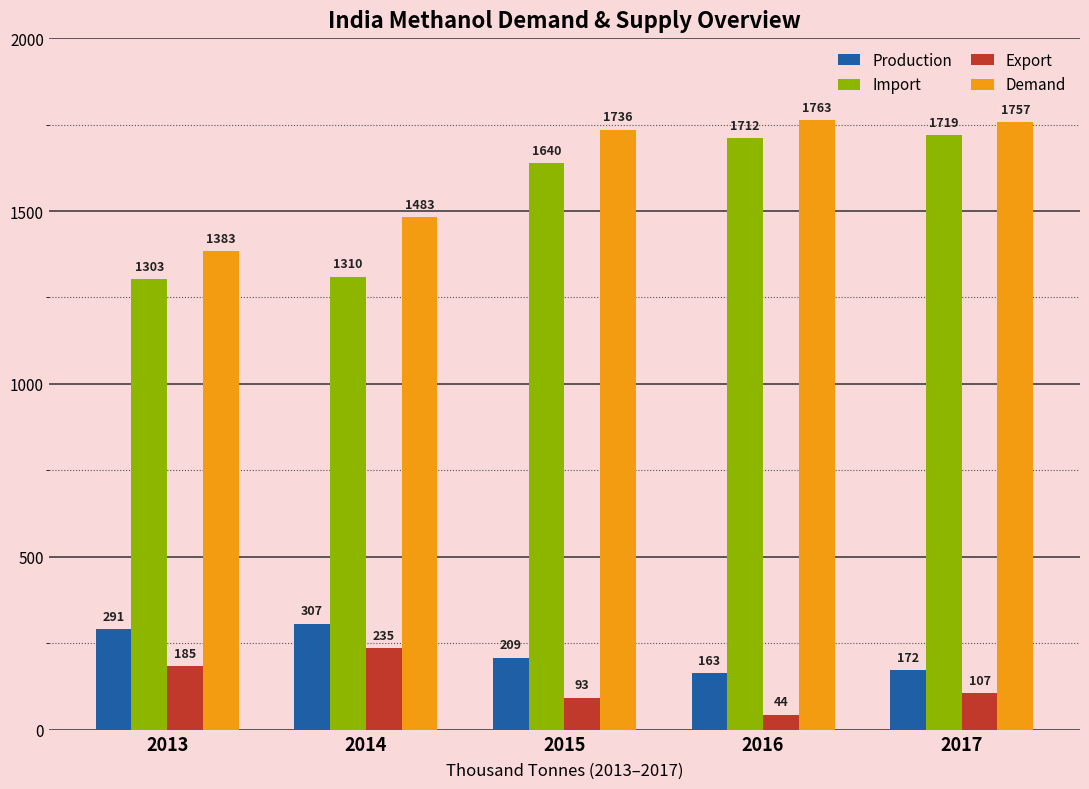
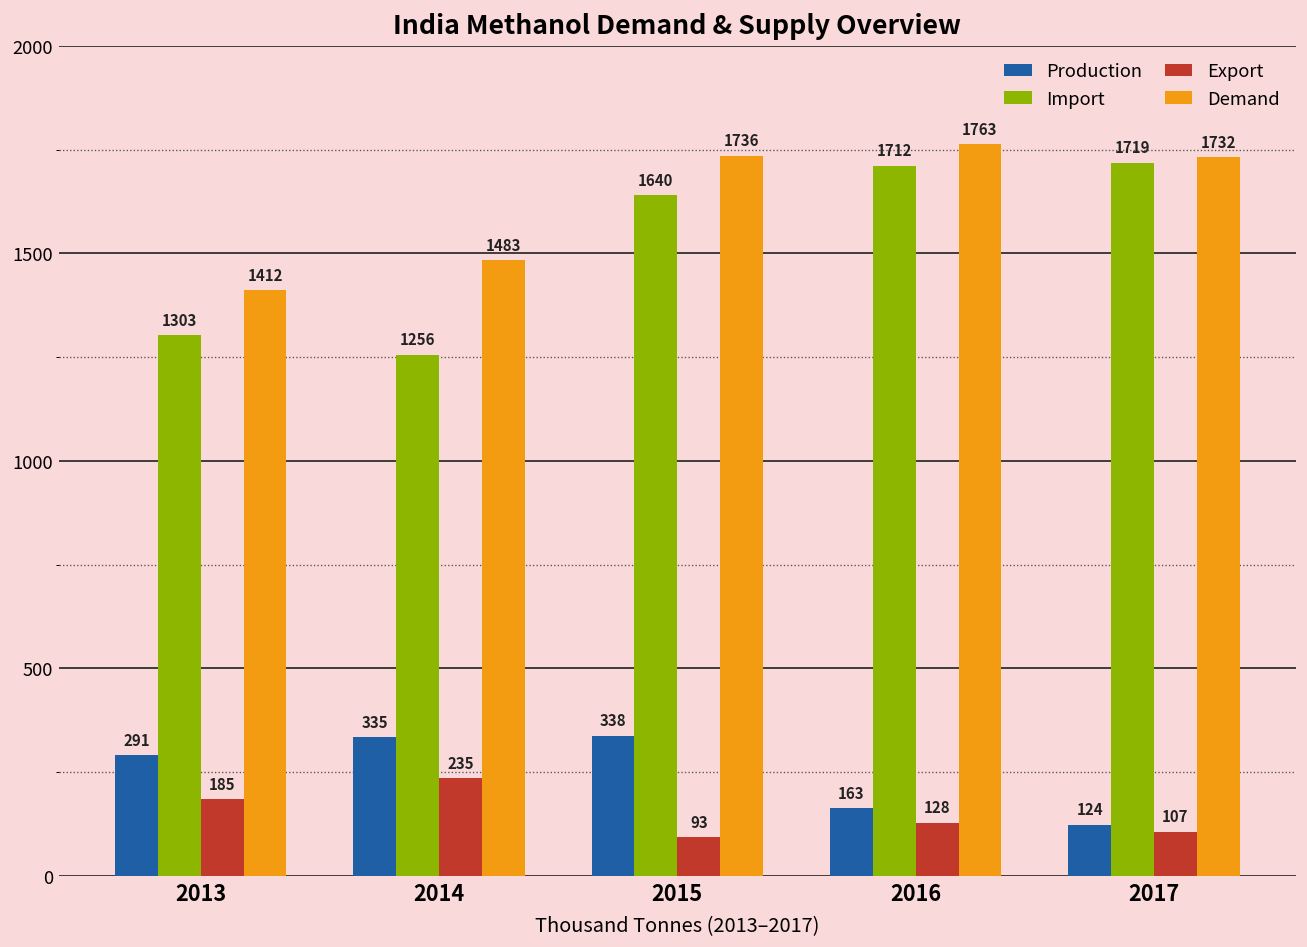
Demand, 2013: 1383 -> 1412
Production, 2014: 307 -> 335
Import, 2014: 1310 -> 1256
Production, 2015: 209 -> 338
Export, 2016: 44 -> 128
Production, 2017: 172 -> 124
Demand, 2017: 1757 -> 1732
